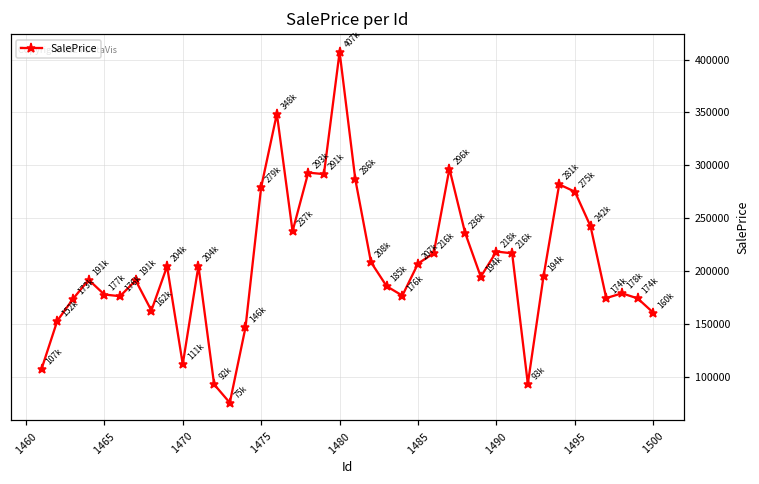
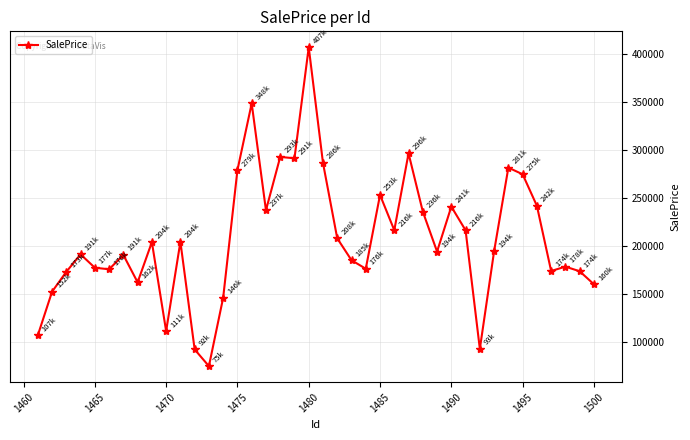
1485: 207k -> 253k
1490: 218k -> 241k
